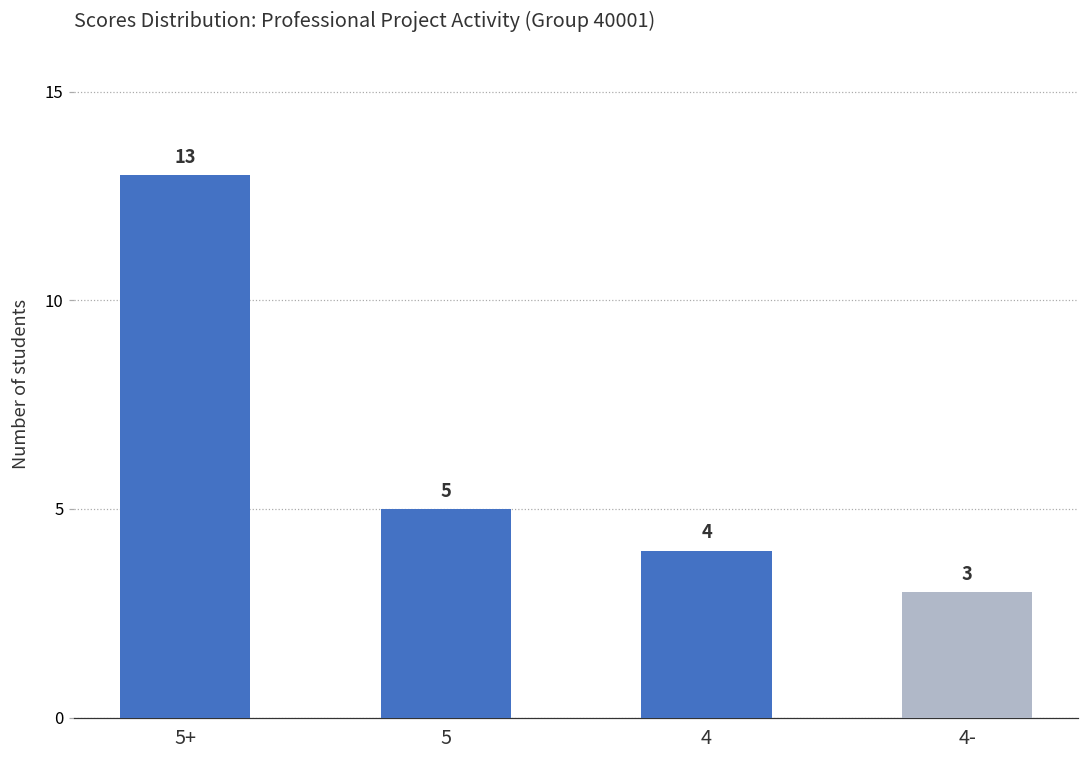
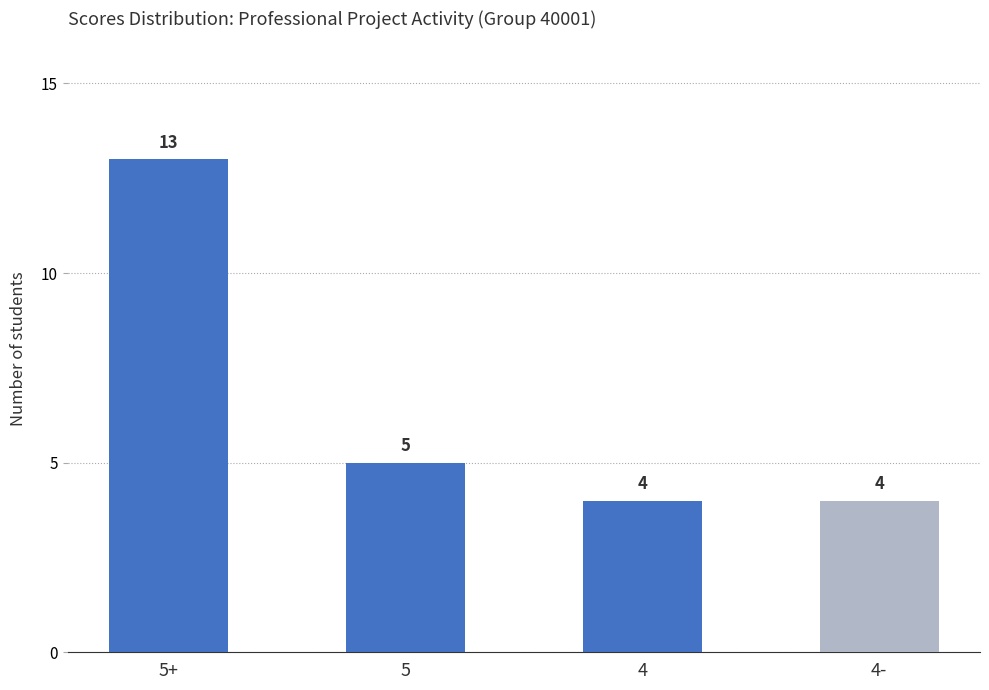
4-: 3 -> 4
